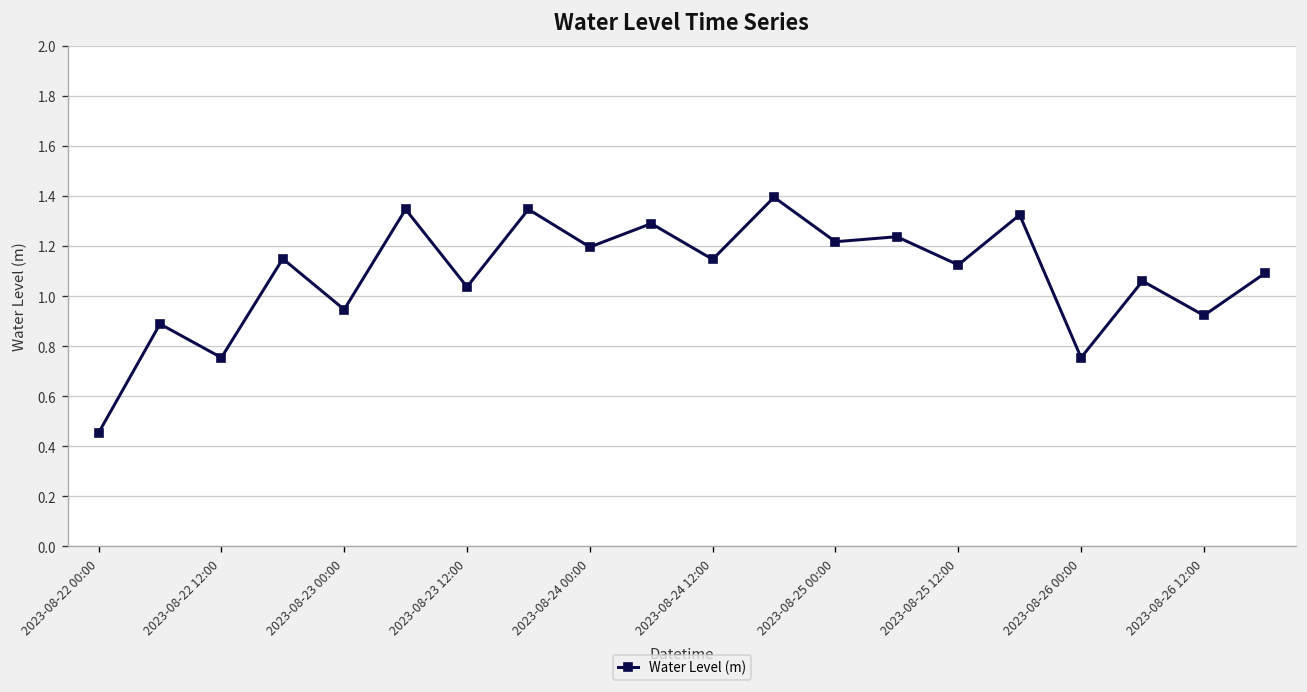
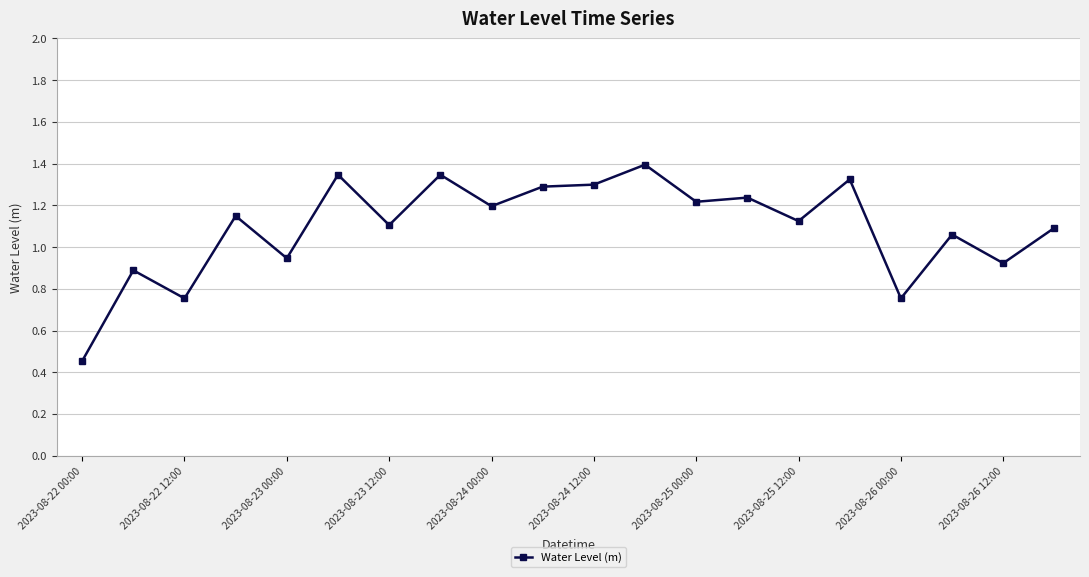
2023-08-23 12:00: 1.04 -> 1.11
2023-08-24 12:00: 1.15 -> 1.30
